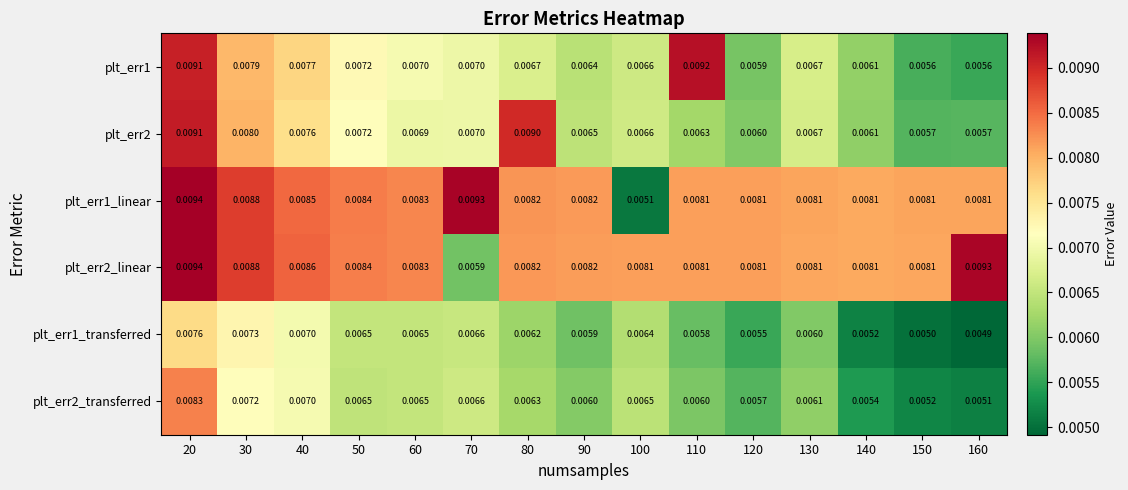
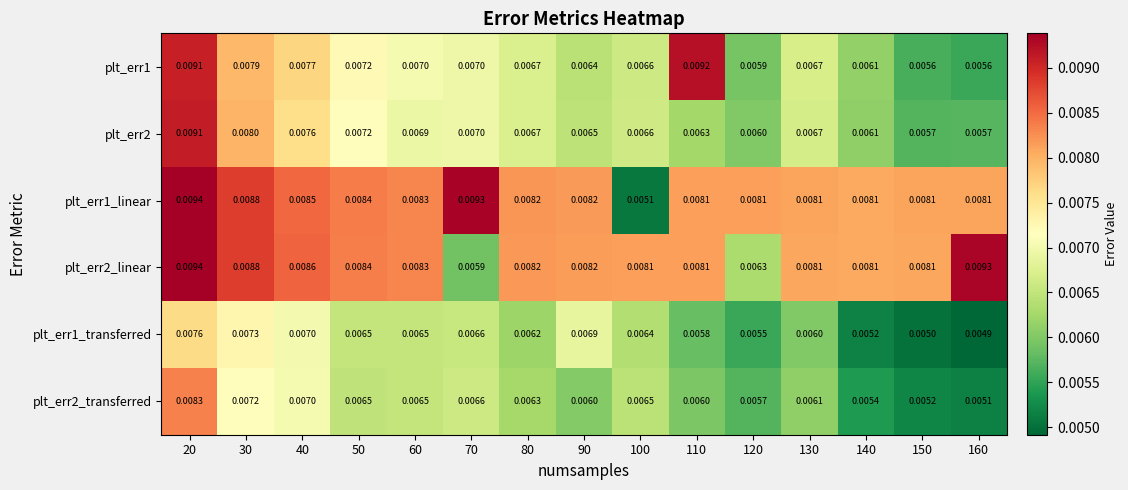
plt_err2, 80: 0.0090 -> 0.0067
plt_err2_linear, 120: 0.0081 -> 0.0063
plt_err1_transferred, 90: 0.0059 -> 0.0069
